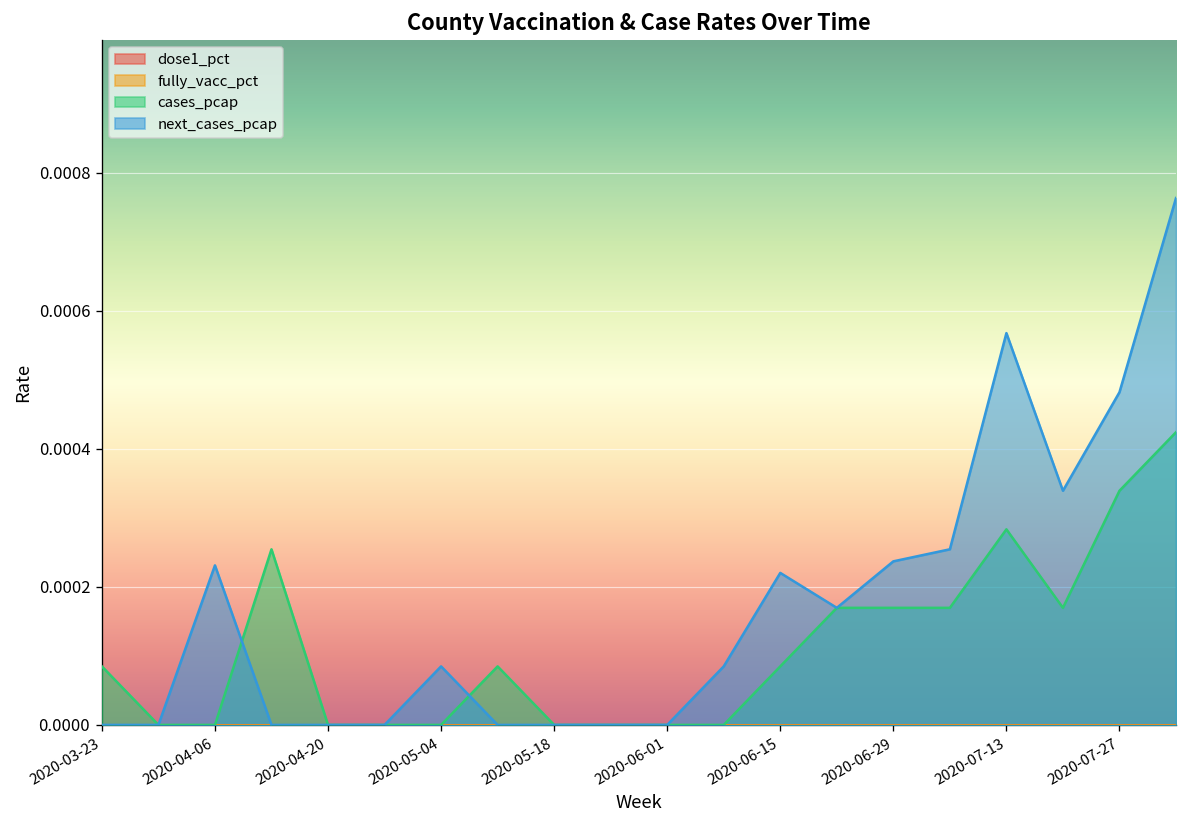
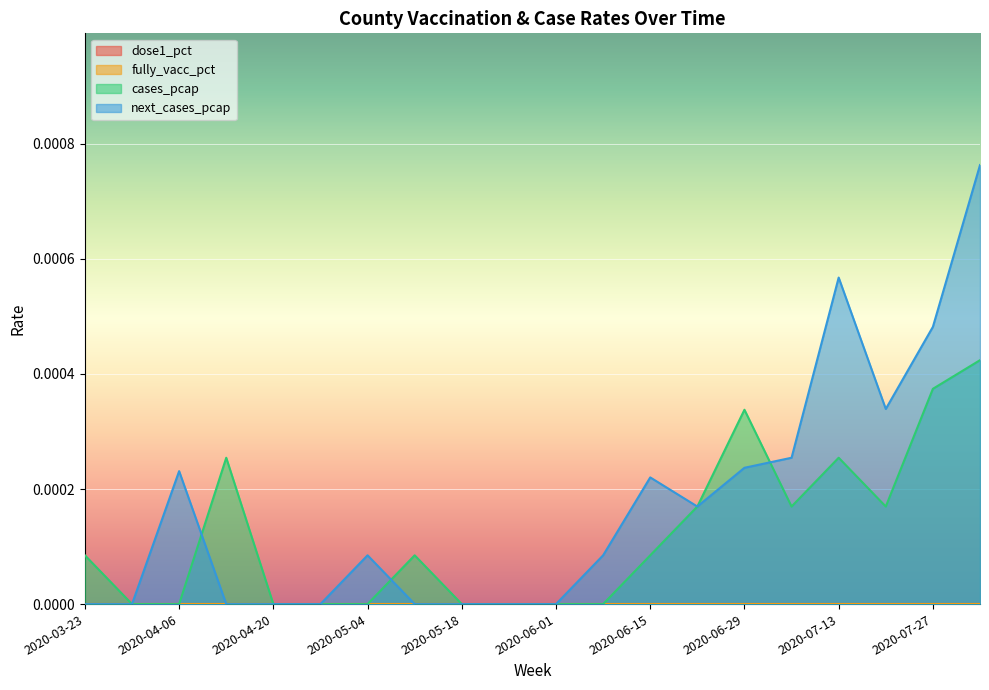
cases_pcap, 2020-06-29: 0.00017 -> 0.00034
cases_pcap, 2020-07-13: 0.00028 -> 0.00025
cases_pcap, 2020-07-27: 0.00034 -> 0.00037
